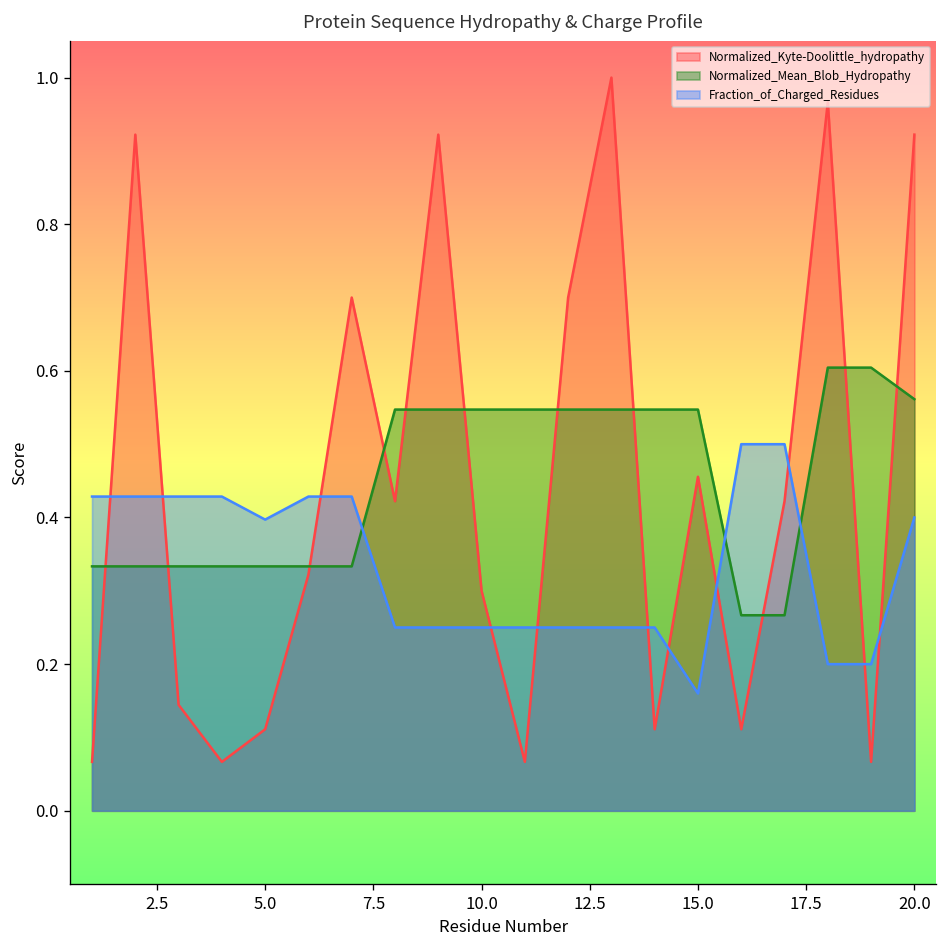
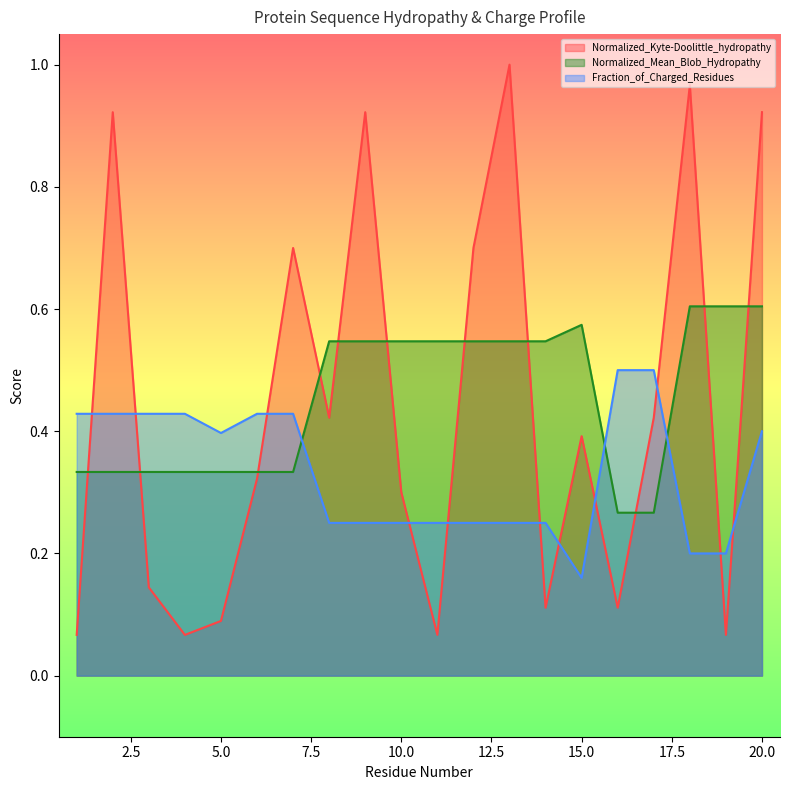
Normalized_Kyte-Doolittle_hydropathy, 5.0: 0.11 -> 0.09
Normalized_Kyte-Doolittle_hydropathy, 15.0: 0.46 -> 0.39
Normalized_Mean_Blob_Hydropathy, 15.0: 0.55 -> 0.57
Normalized_Mean_Blob_Hydropathy, 20.0: 0.56 -> 0.60
